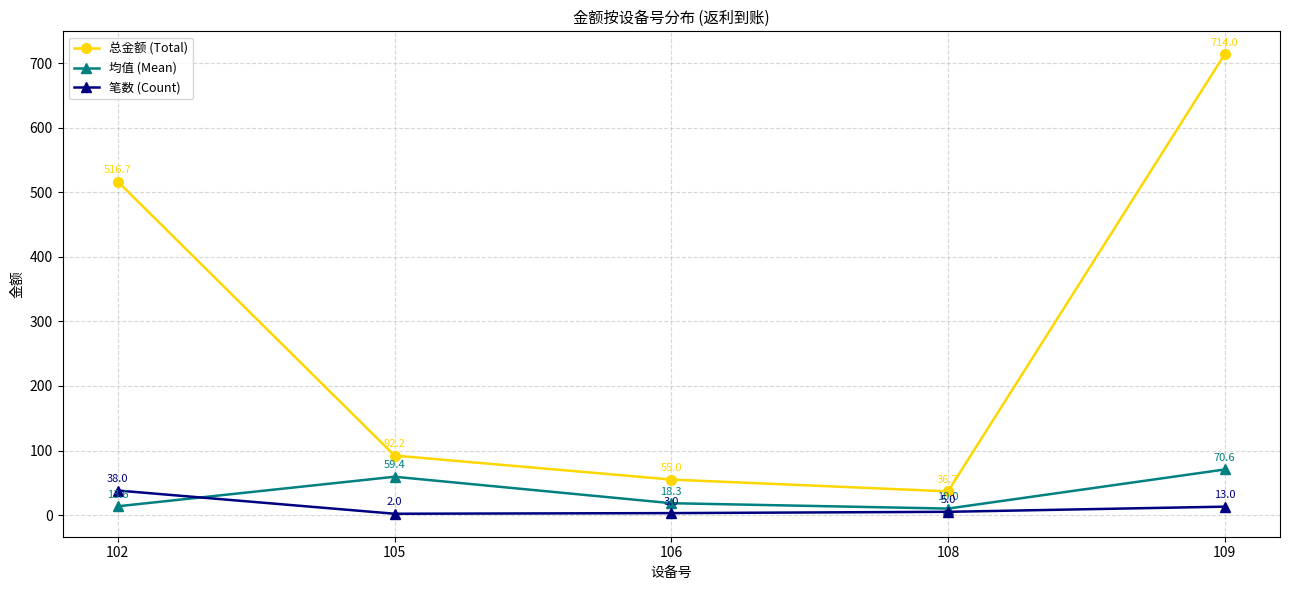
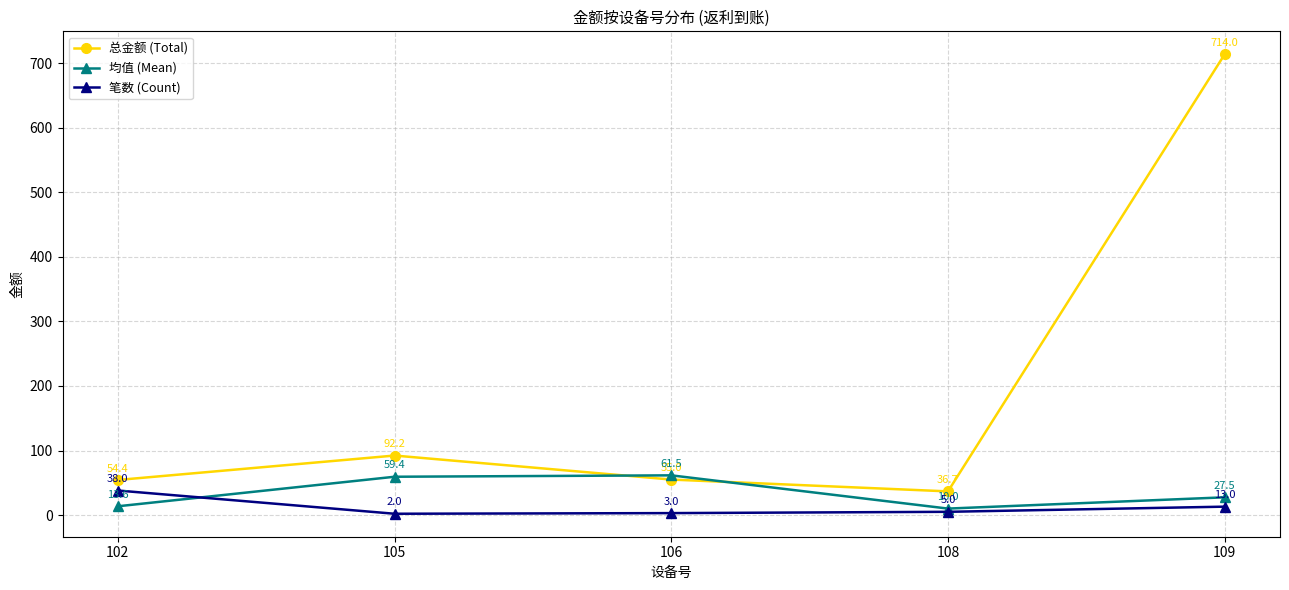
总金额 (Total), 102: 516.7 -> 54.4
均值 (Mean), 106: 18.3 -> 61.5
均值 (Mean), 109: 70.6 -> 27.5
